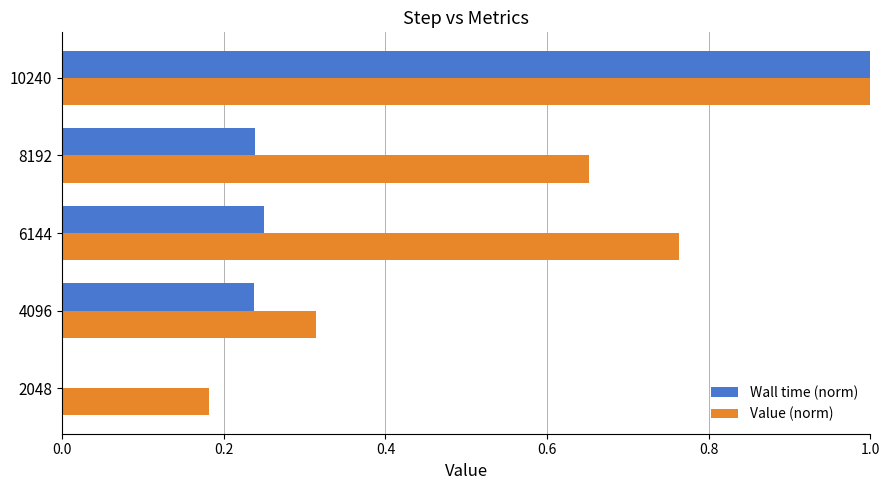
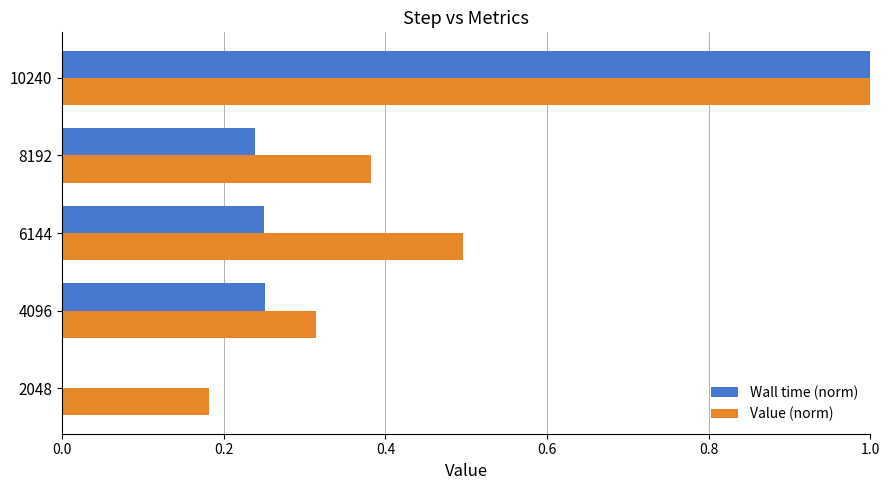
Value (norm), 8192: 0.65 -> 0.38
Value (norm), 6144: 0.76 -> 0.50
Wall time (norm), 4096: 0.24 -> 0.25
